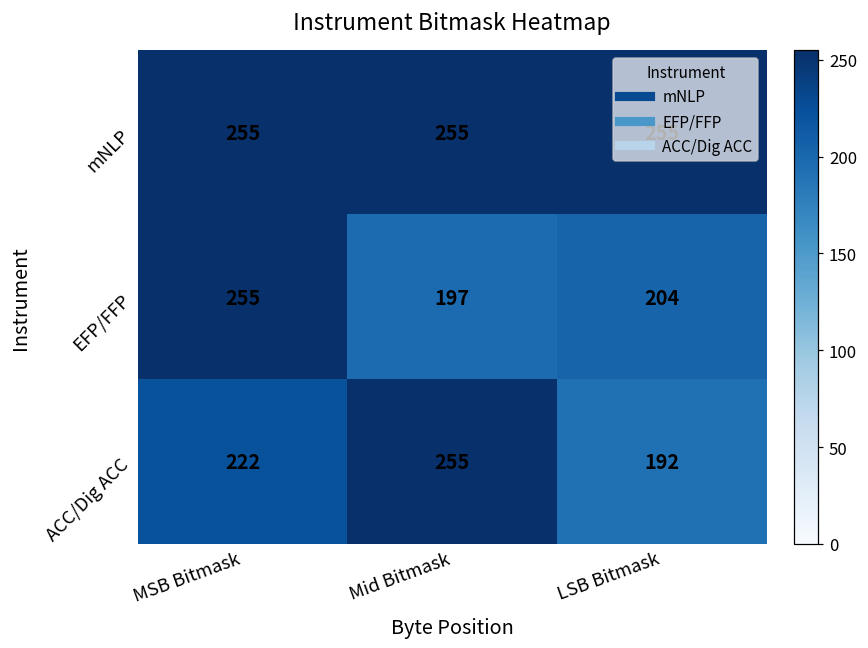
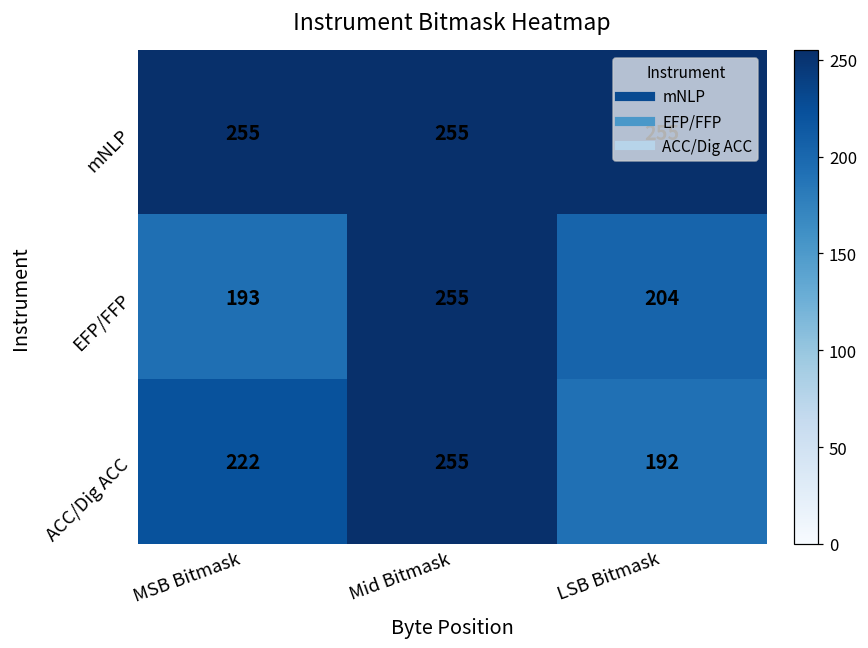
EFP/FFP, MSB Bitmask: 255 -> 193
EFP/FFP, Mid Bitmask: 197 -> 255
